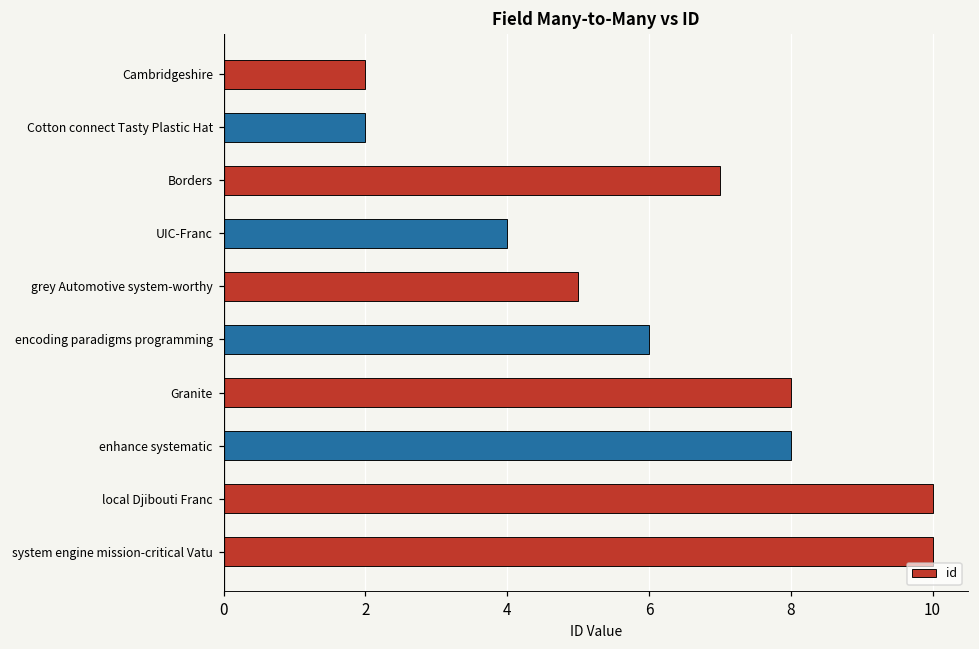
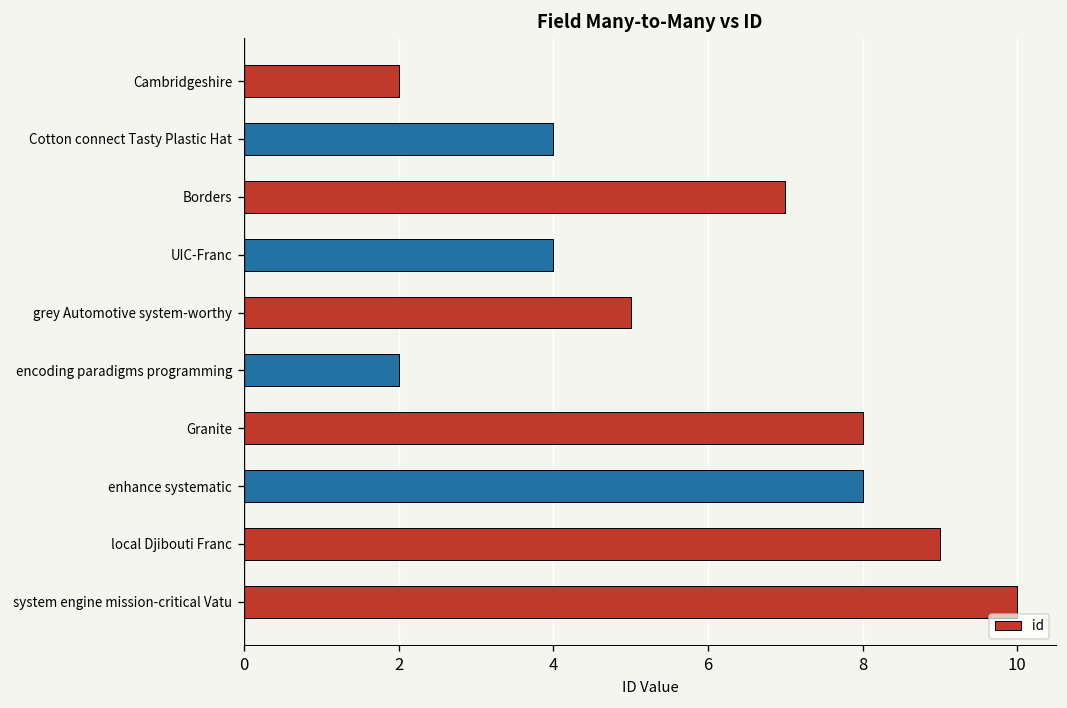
Cotton connect Tasty Plastic Hat: 2 -> 4
encoding paradigms programming: 6 -> 2
local Djibouti Franc: 10 -> 9
